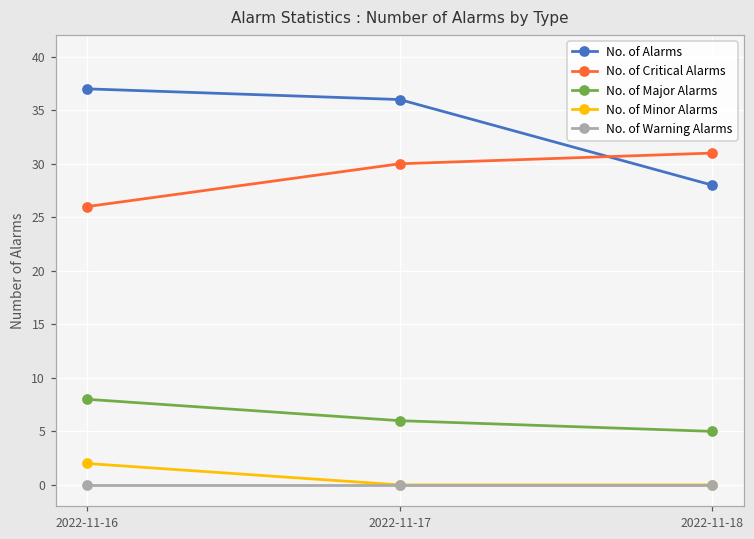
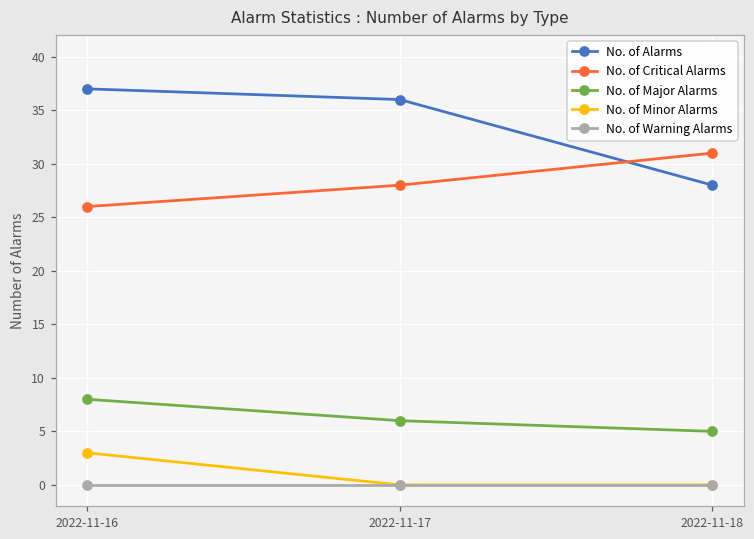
No. of Minor Alarms, 2022-11-16: 2 -> 3
No. of Critical Alarms, 2022-11-17: 30 -> 28
